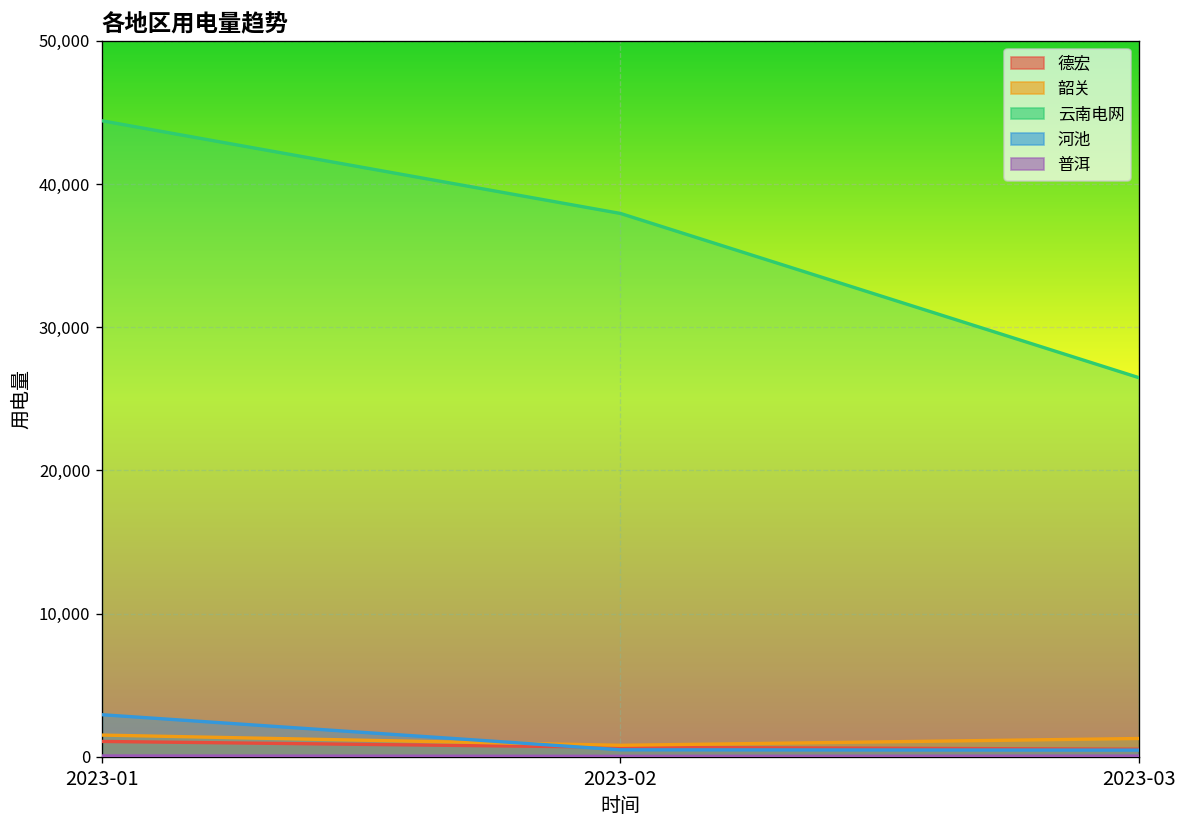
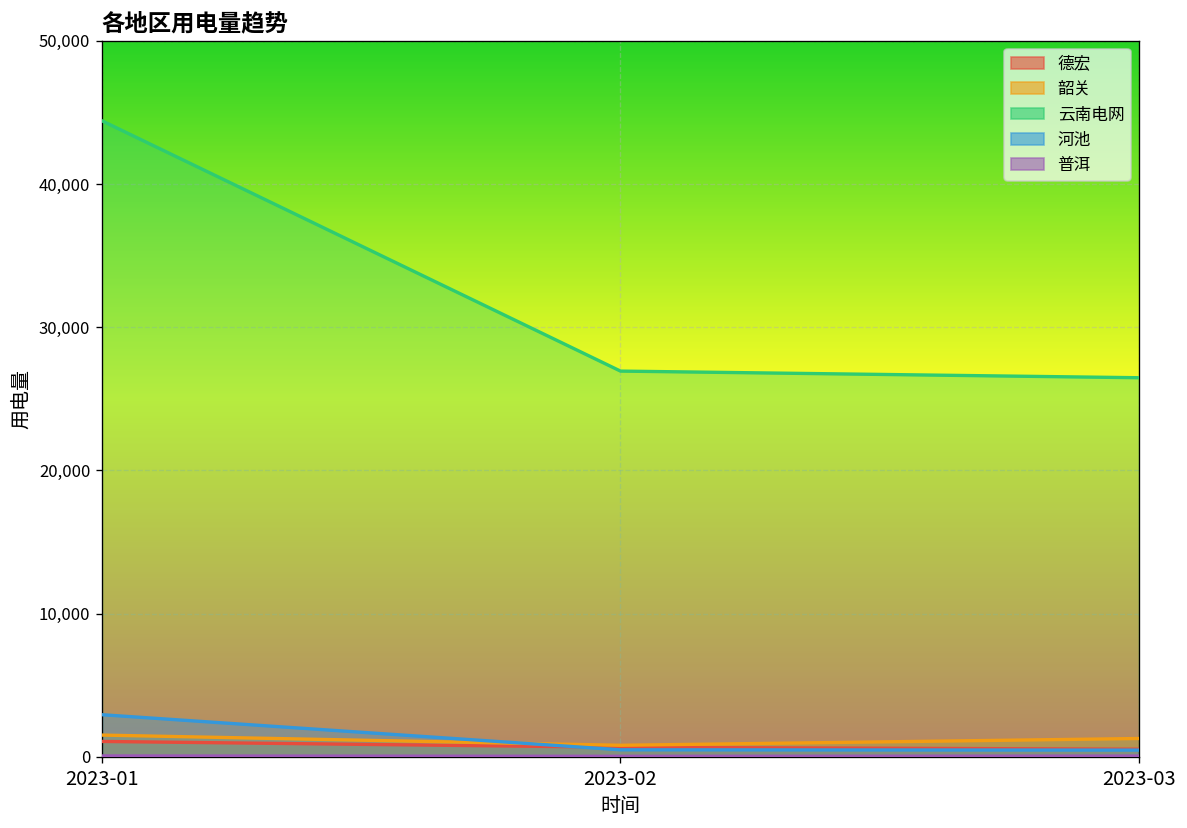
云南电网, 2023-02: 37,900 -> 26,900
